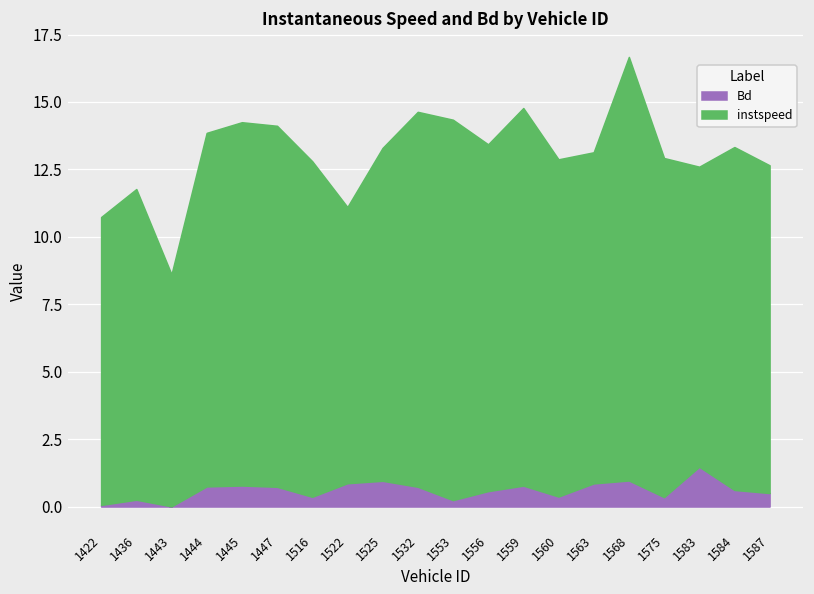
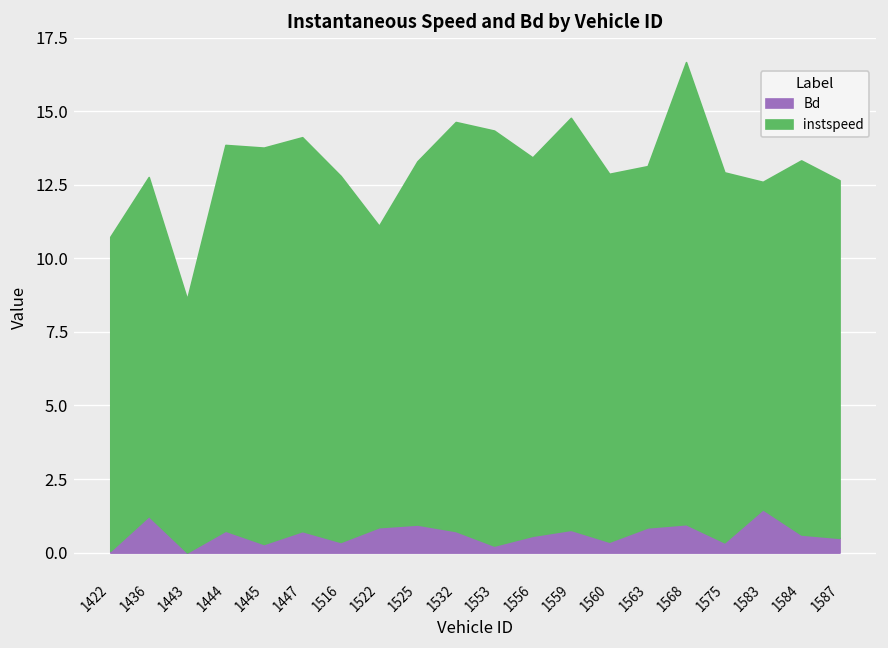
Bd, 1436: 0.3 -> 1.2
Bd, 1445: 0.8 -> 0.3
